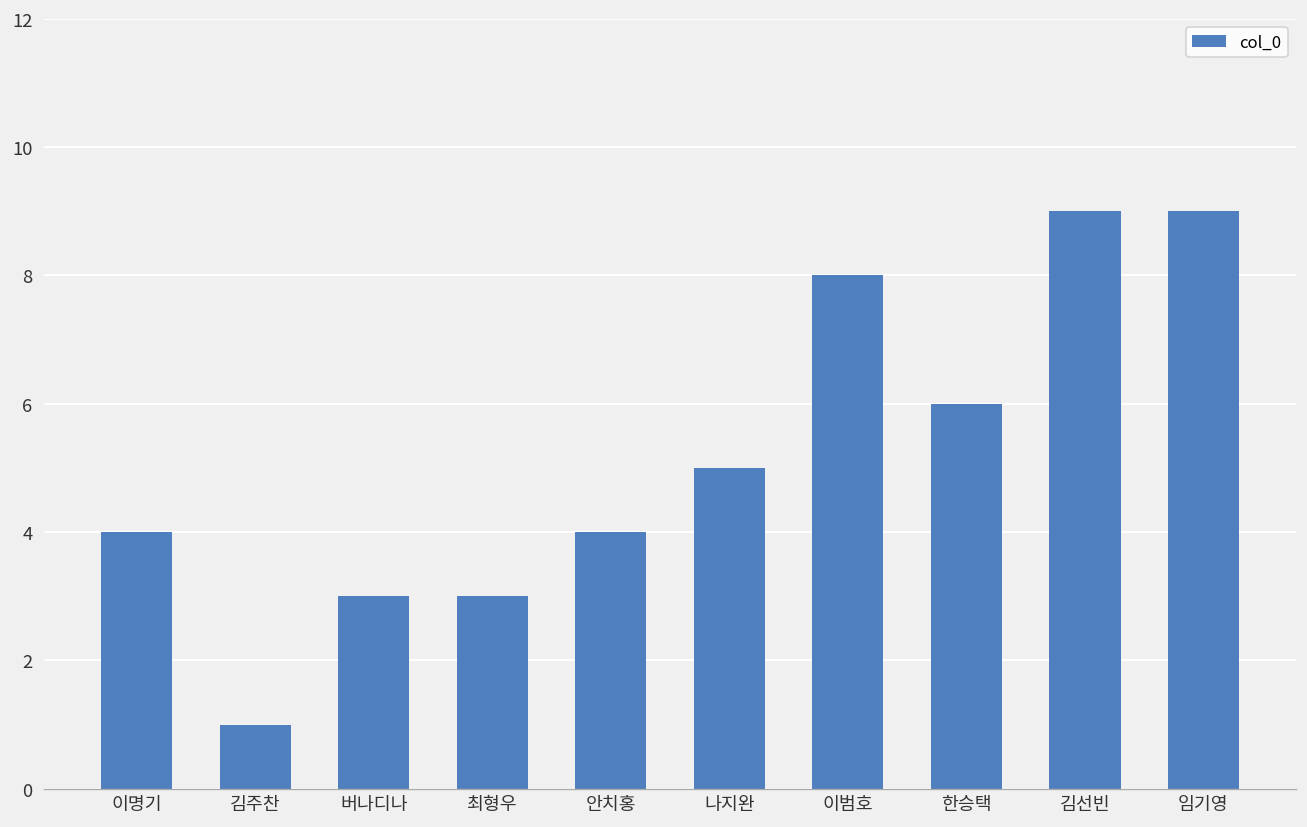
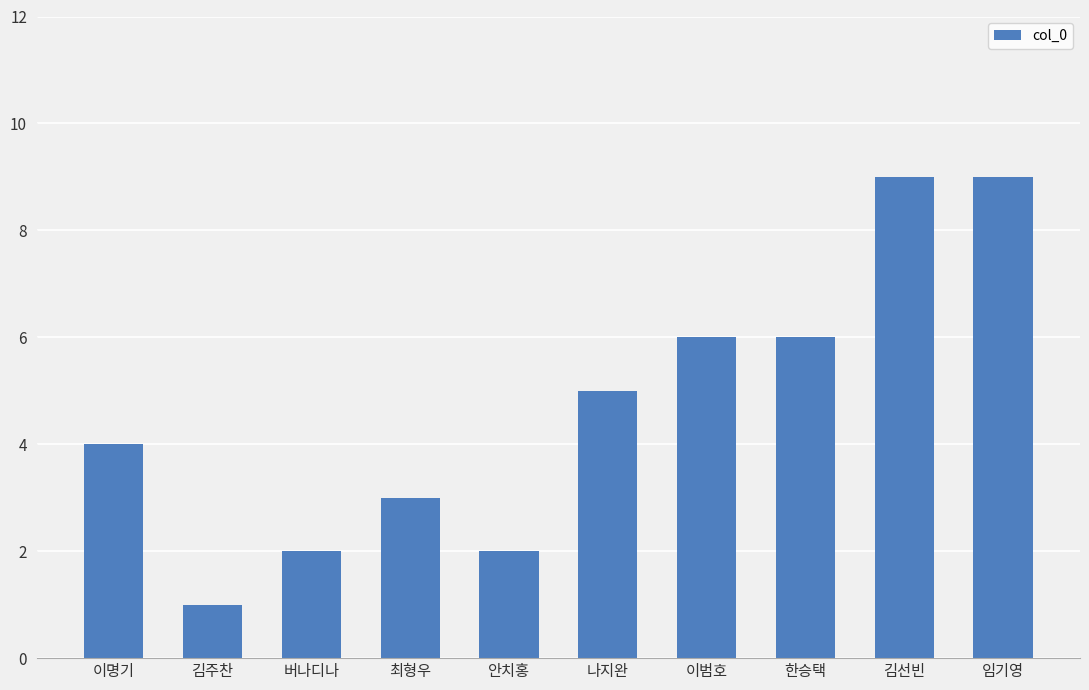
버나디나: 3 -> 2
안치홍: 4 -> 2
이범호: 8 -> 6
